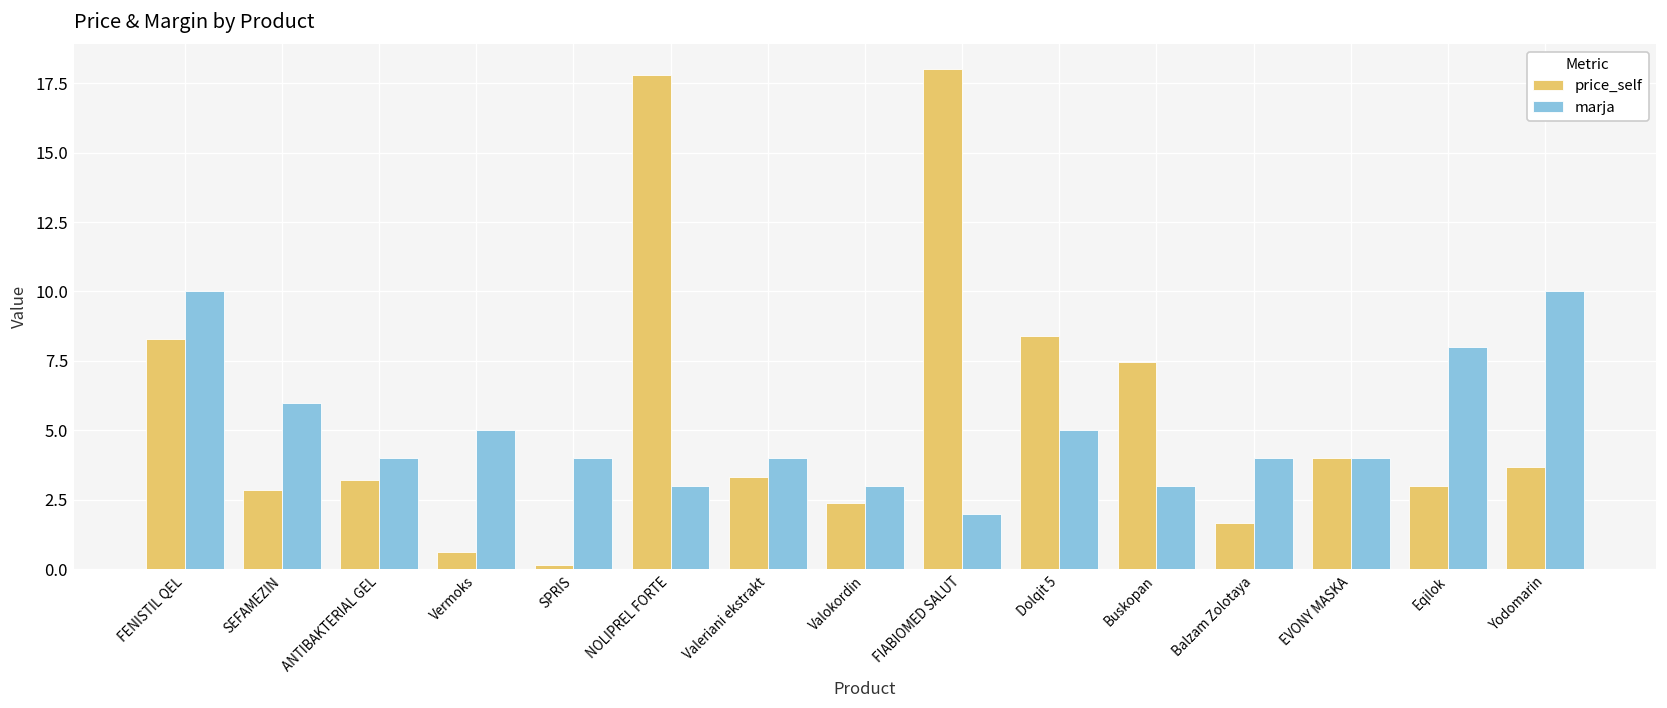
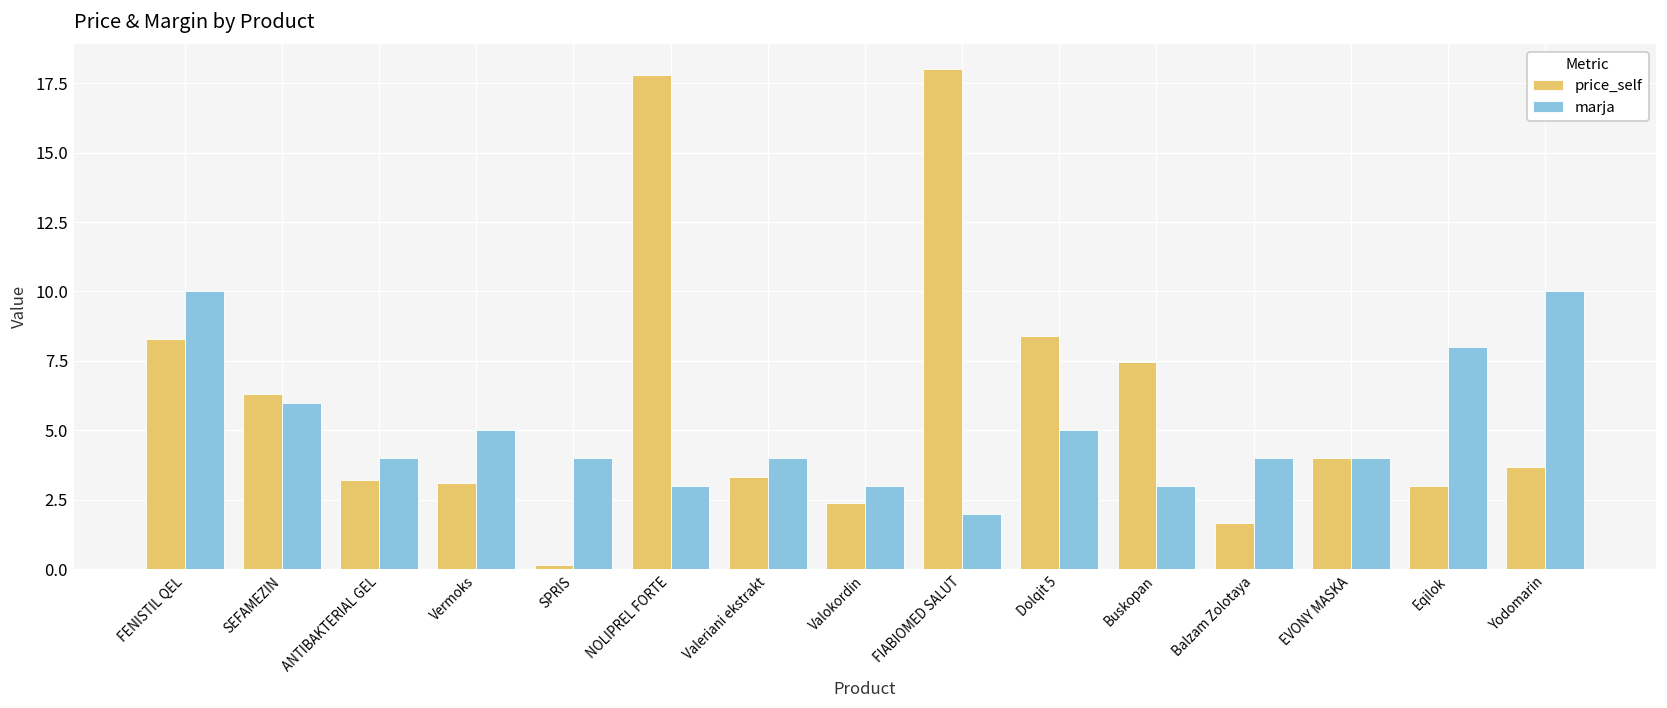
price_self, SEFAMEZIN: 2.9 -> 6.3
price_self, Vermoks: 0.6 -> 3.1
